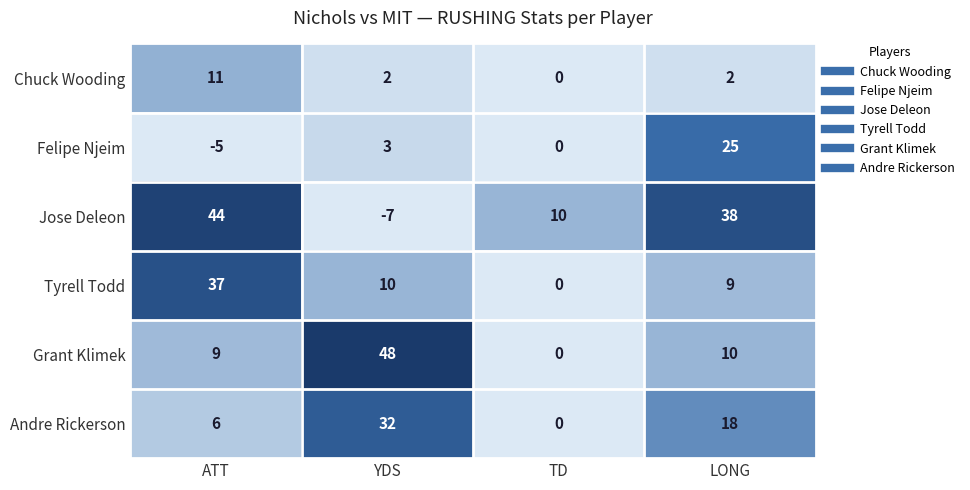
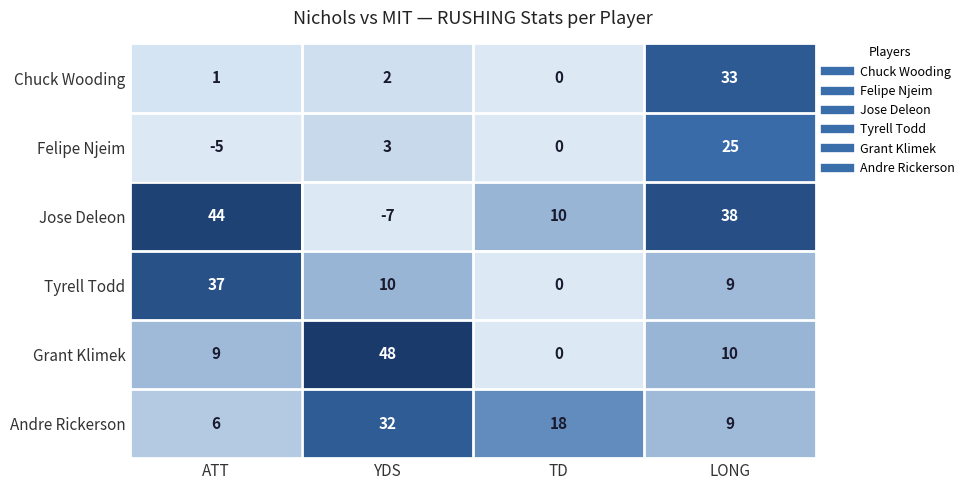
Chuck Wooding, ATT: 11 -> 1
Chuck Wooding, LONG: 2 -> 33
Andre Rickerson, TD: 0 -> 18
Andre Rickerson, LONG: 18 -> 9
